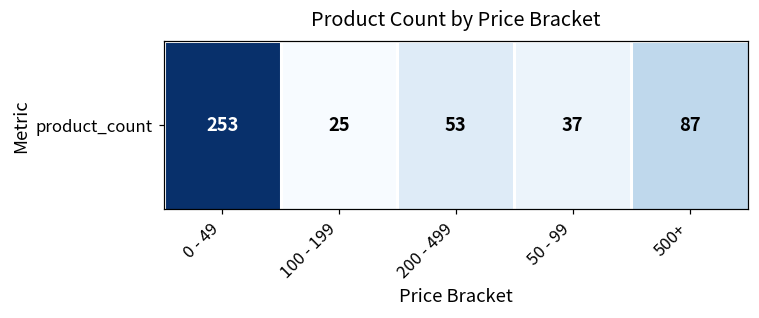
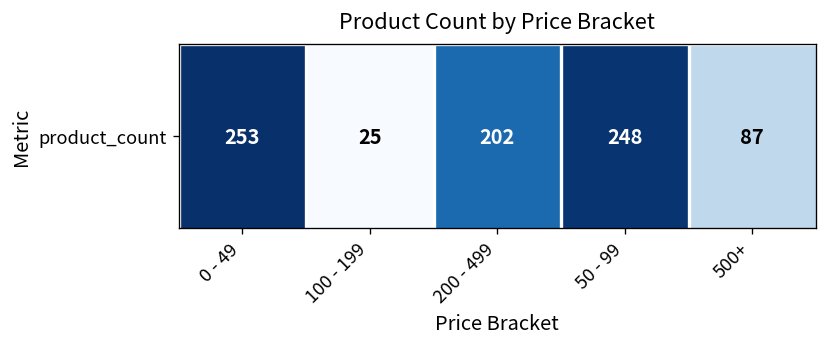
product_count, 200 - 499: 53 -> 202
product_count, 50 - 99: 37 -> 248
